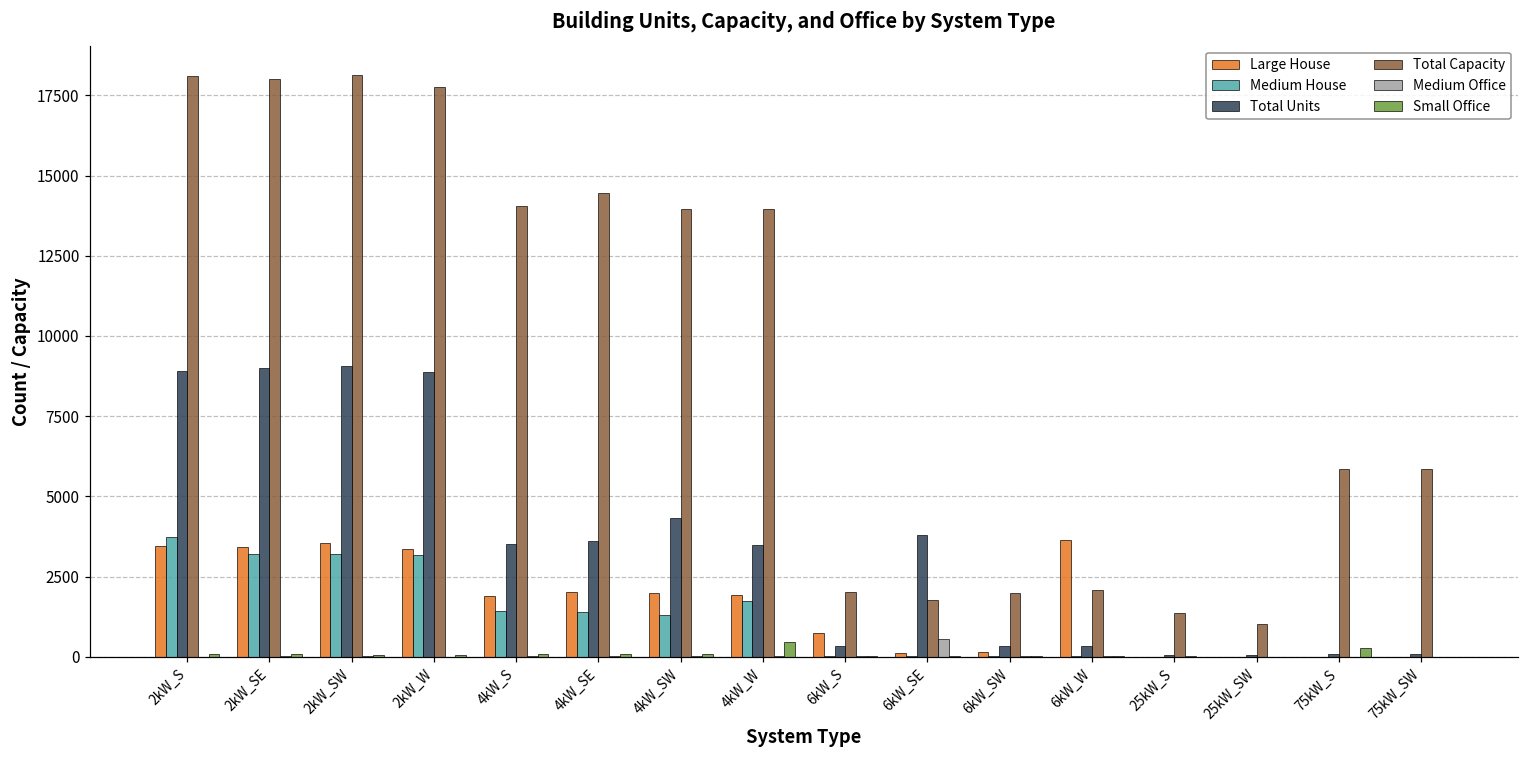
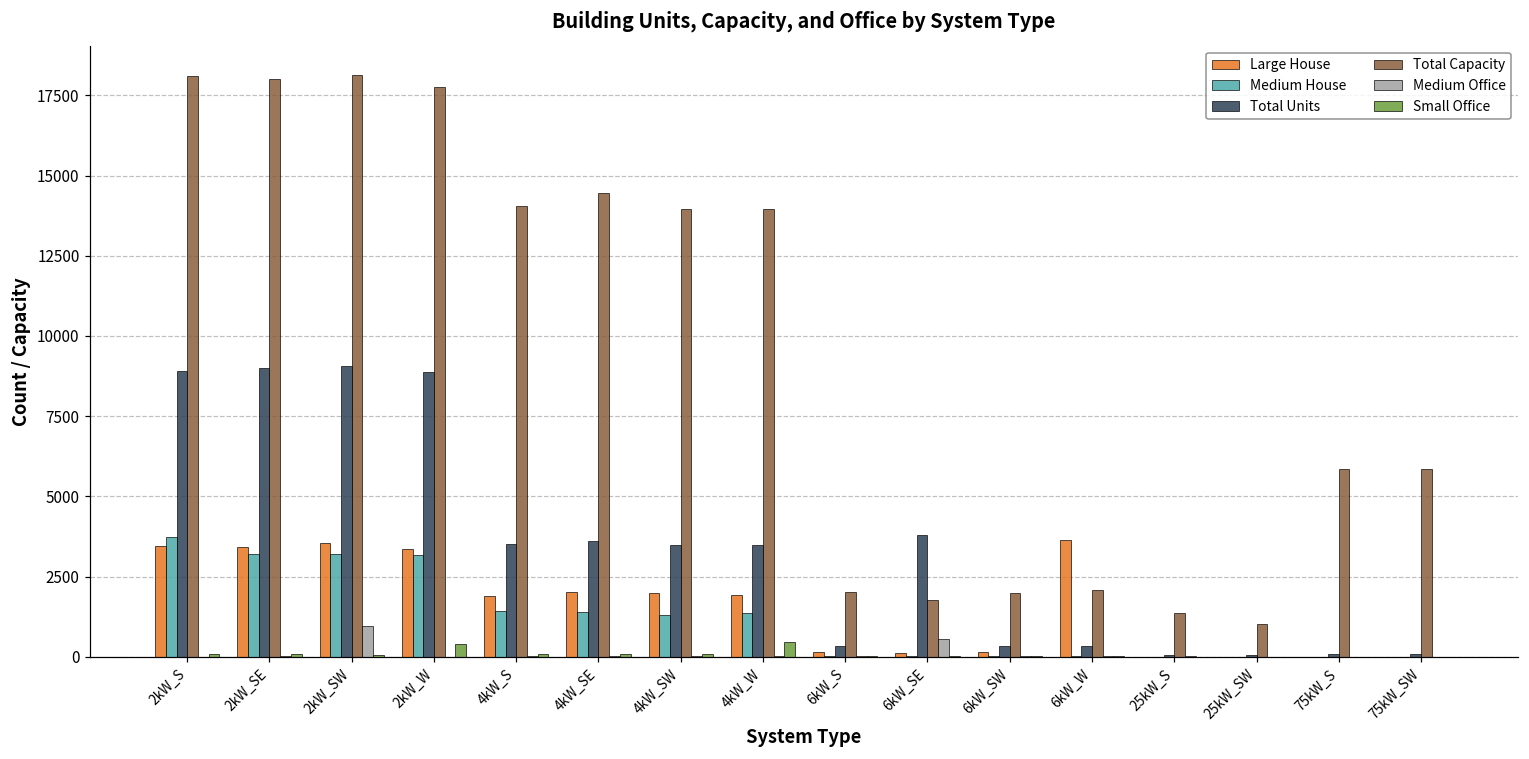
Medium Office, 2kW_SW: 0 -> 1000
Small Office, 2kW_W: 100 -> 400
Total Units, 4kW_SW: 4300 -> 3500
Medium House, 4kW_W: 1700 -> 1400
Large House, 6kW_S: 700 -> 100
Small Office, 75kW_S: 300 -> 0
